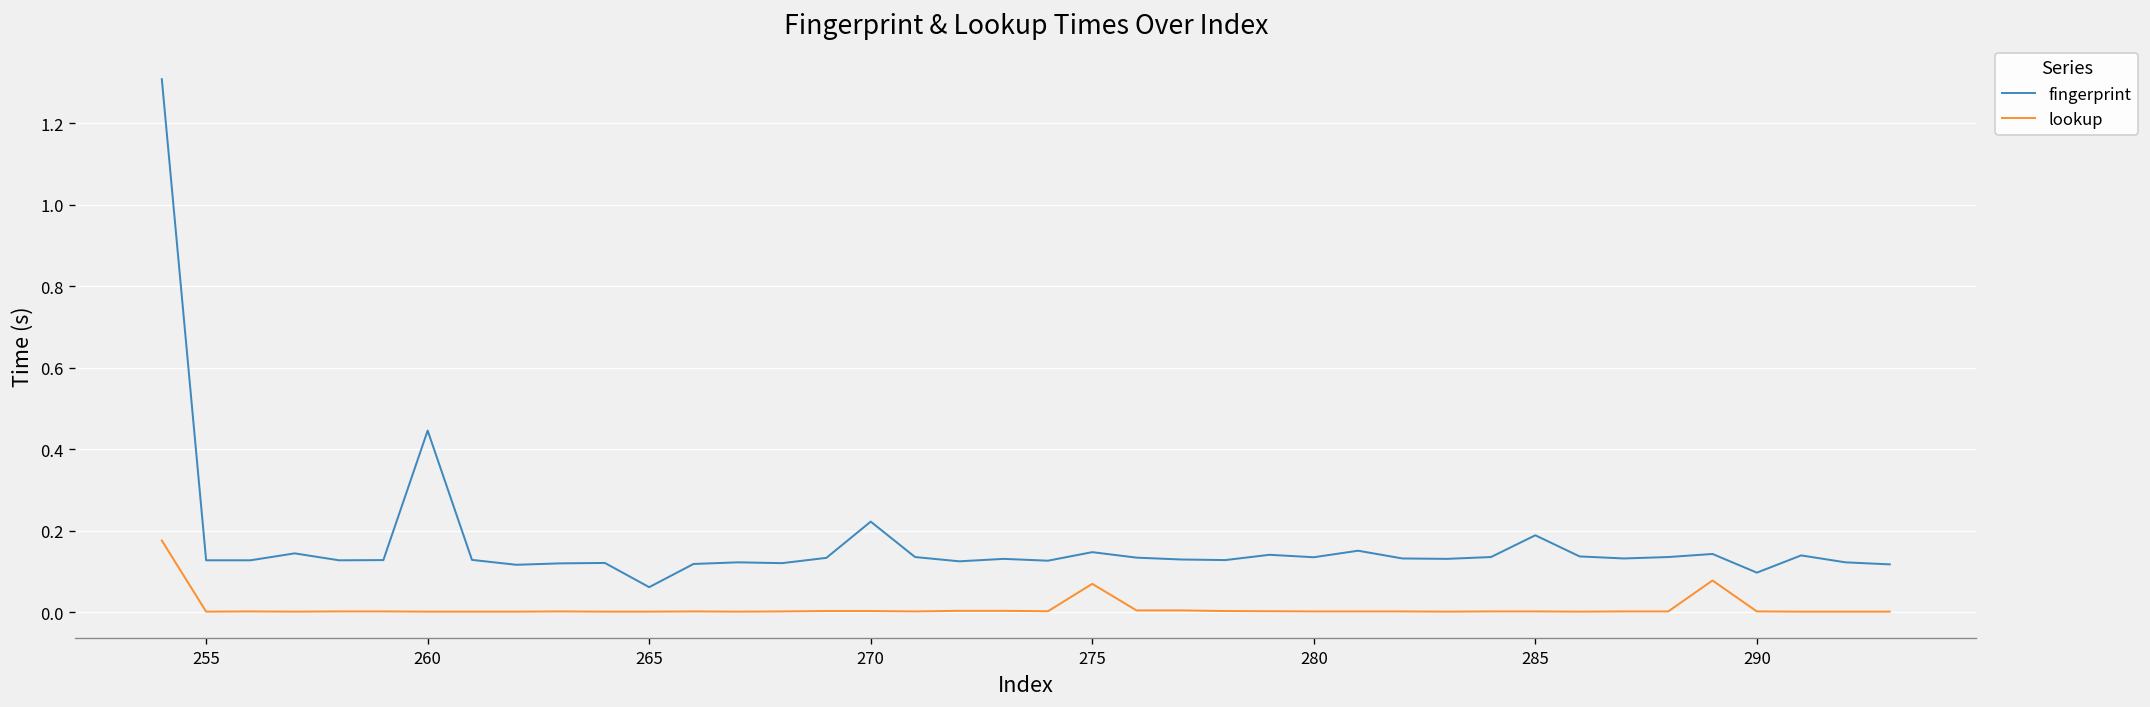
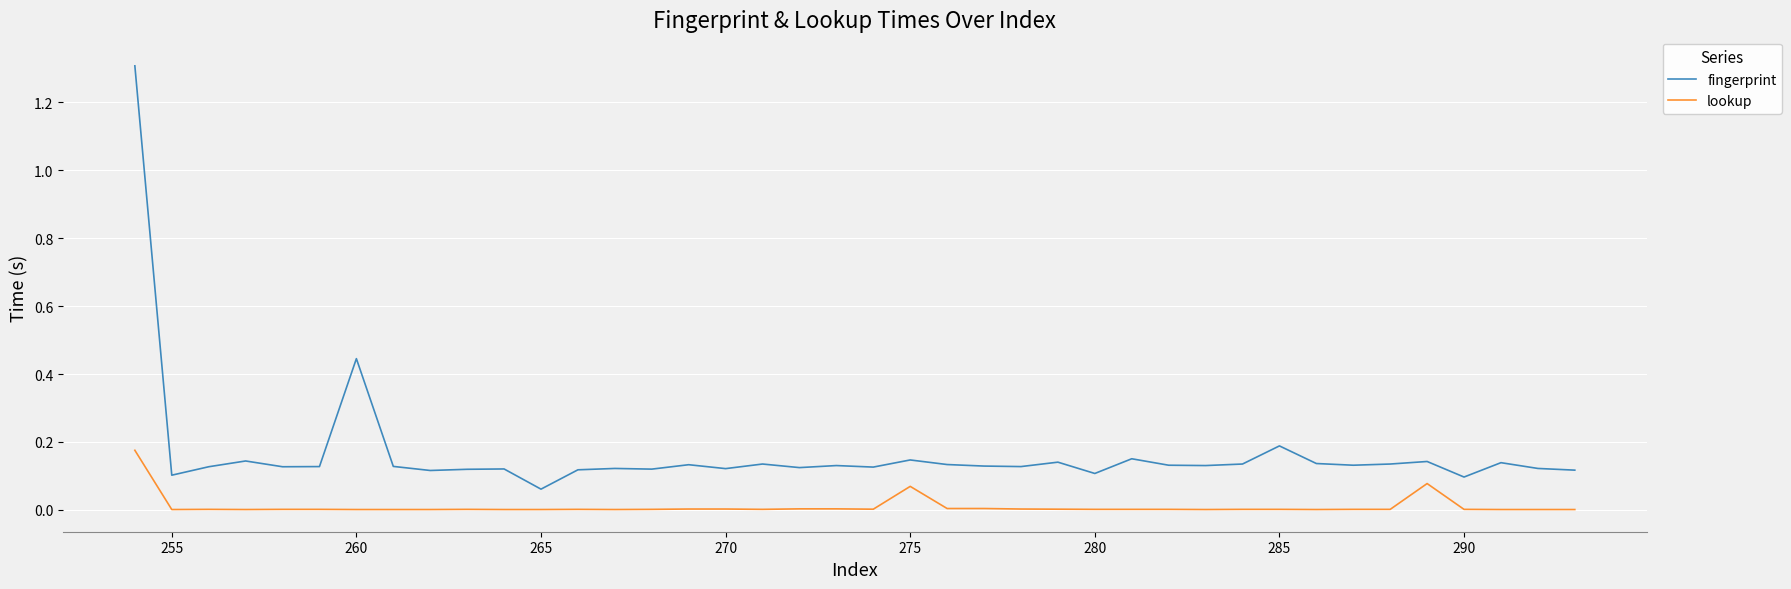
fingerprint, 255: 0.13 -> 0.10
fingerprint, 270: 0.22 -> 0.12
fingerprint, 280: 0.13 -> 0.11
